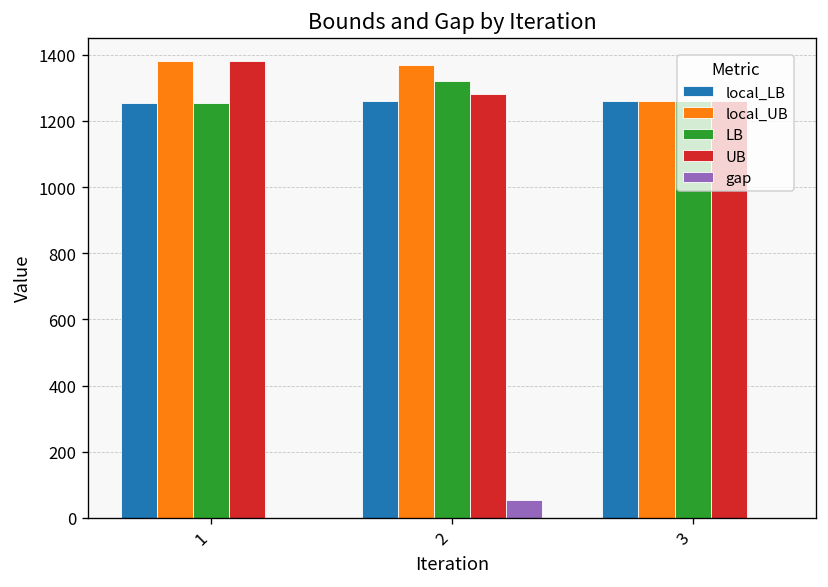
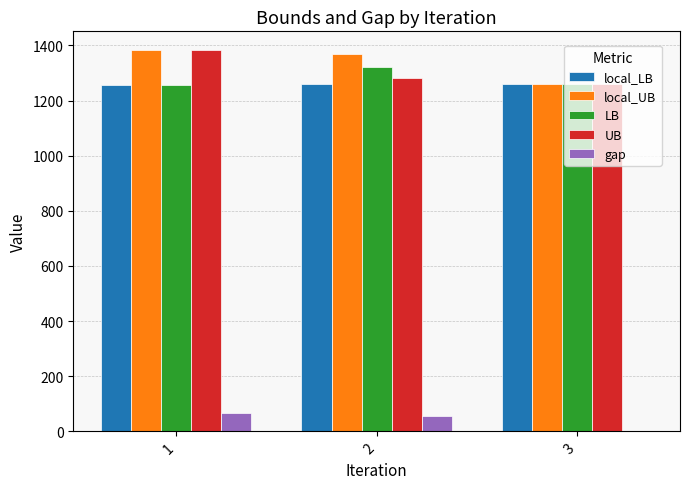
gap, 1: 0 -> 70
